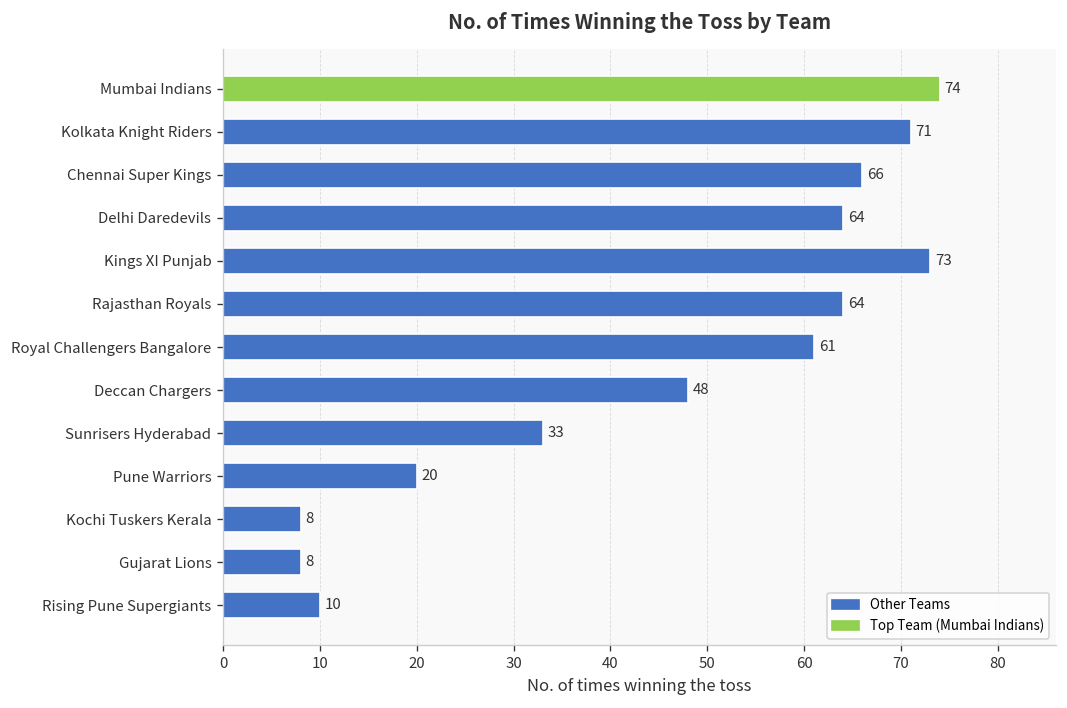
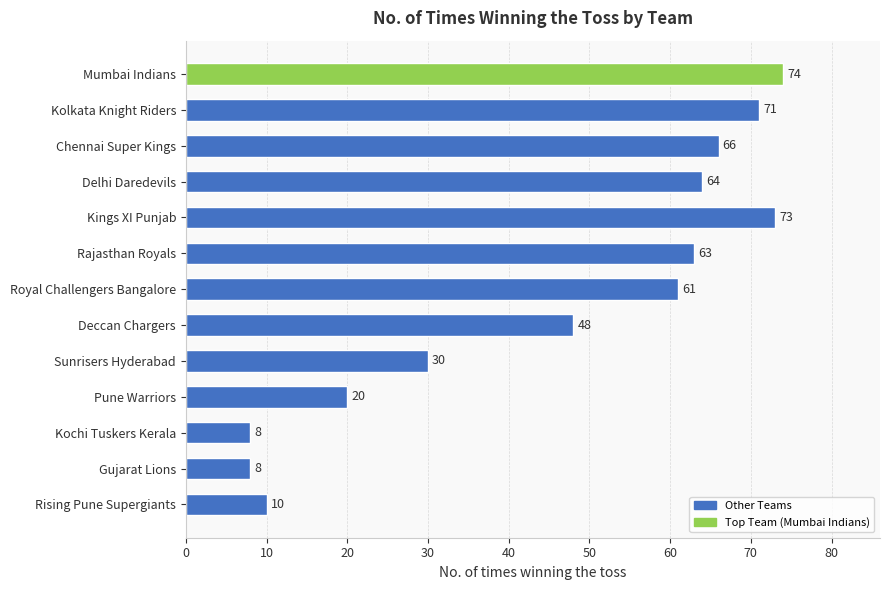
Rajasthan Royals: 64 -> 63
Sunrisers Hyderabad: 33 -> 30
